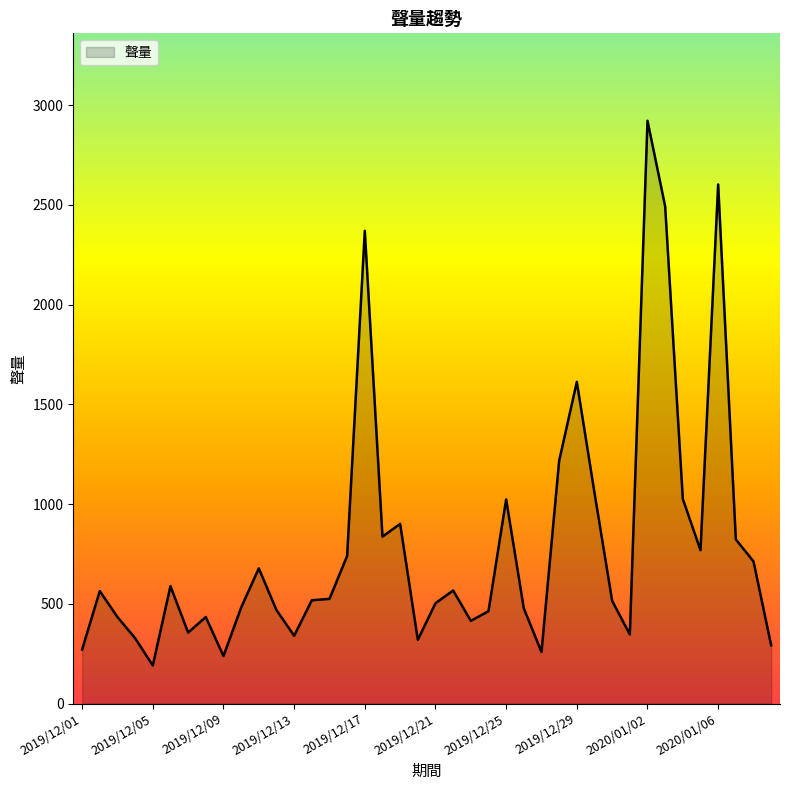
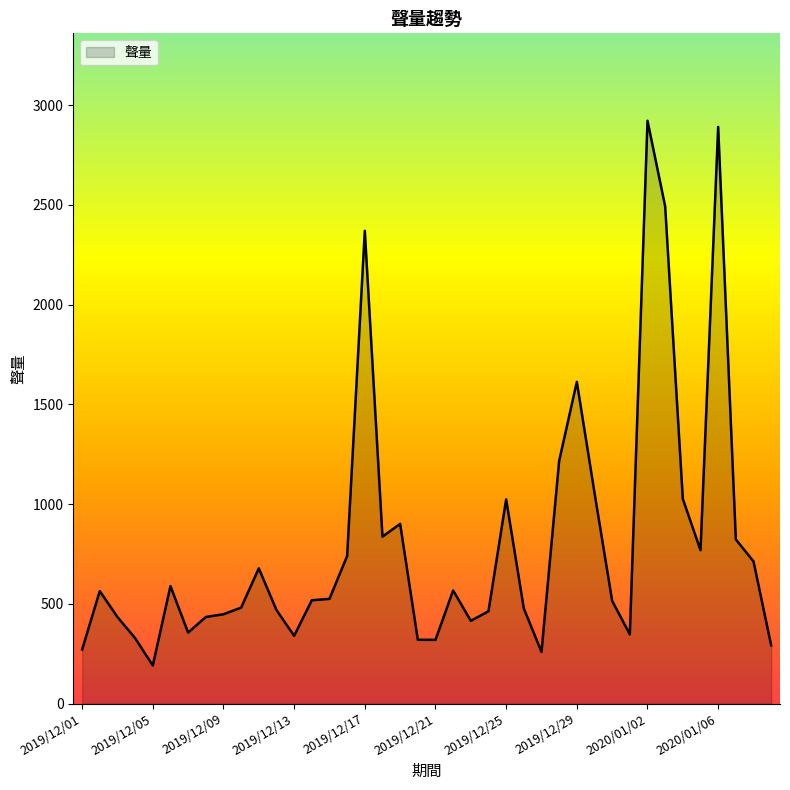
2019/12/09: 240 -> 450
2019/12/21: 500 -> 320
2020/01/06: 2600 -> 2890
